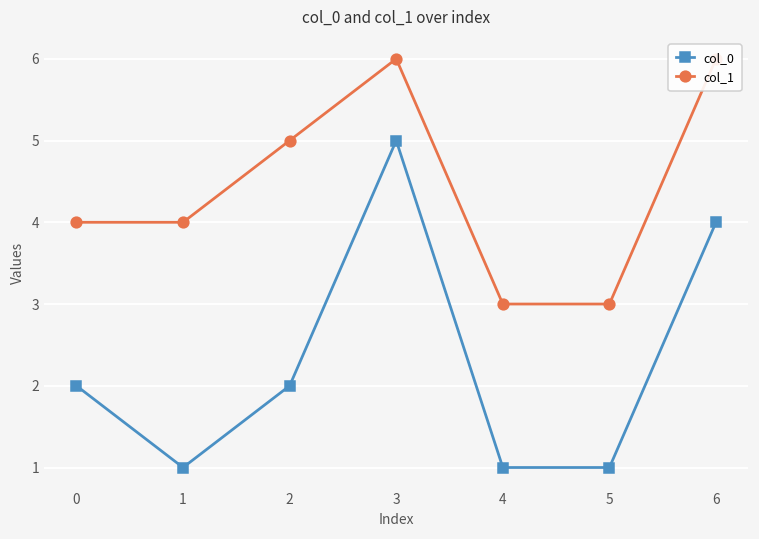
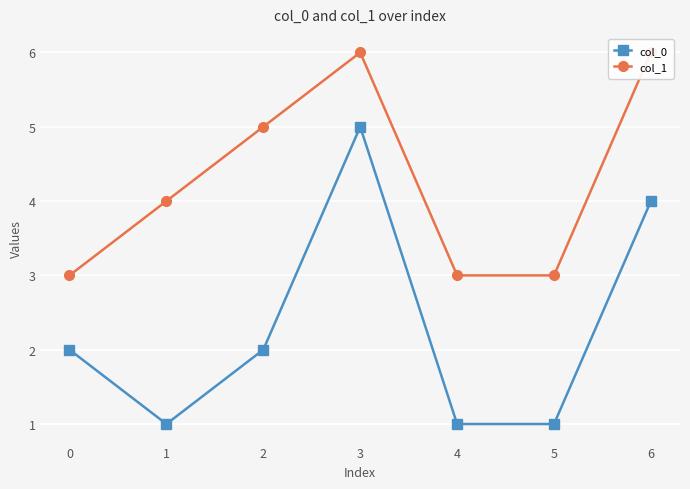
col_1, 0: 4 -> 3
